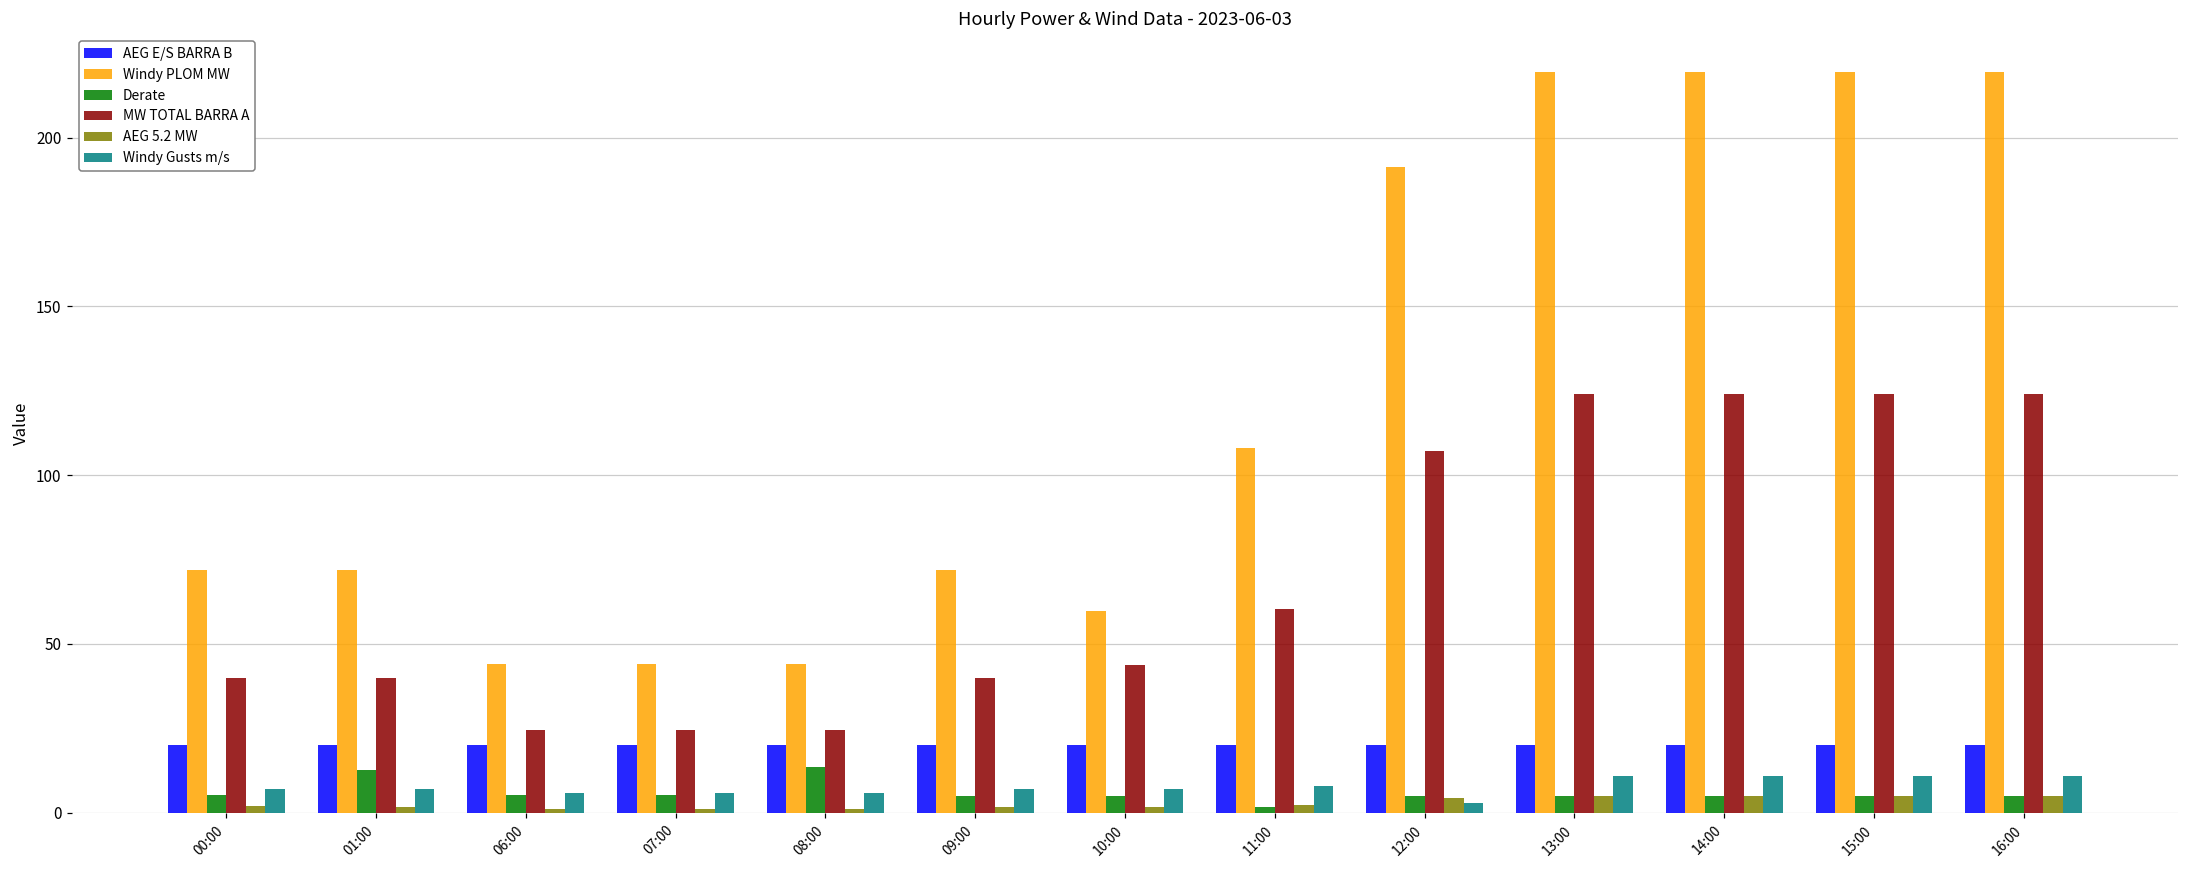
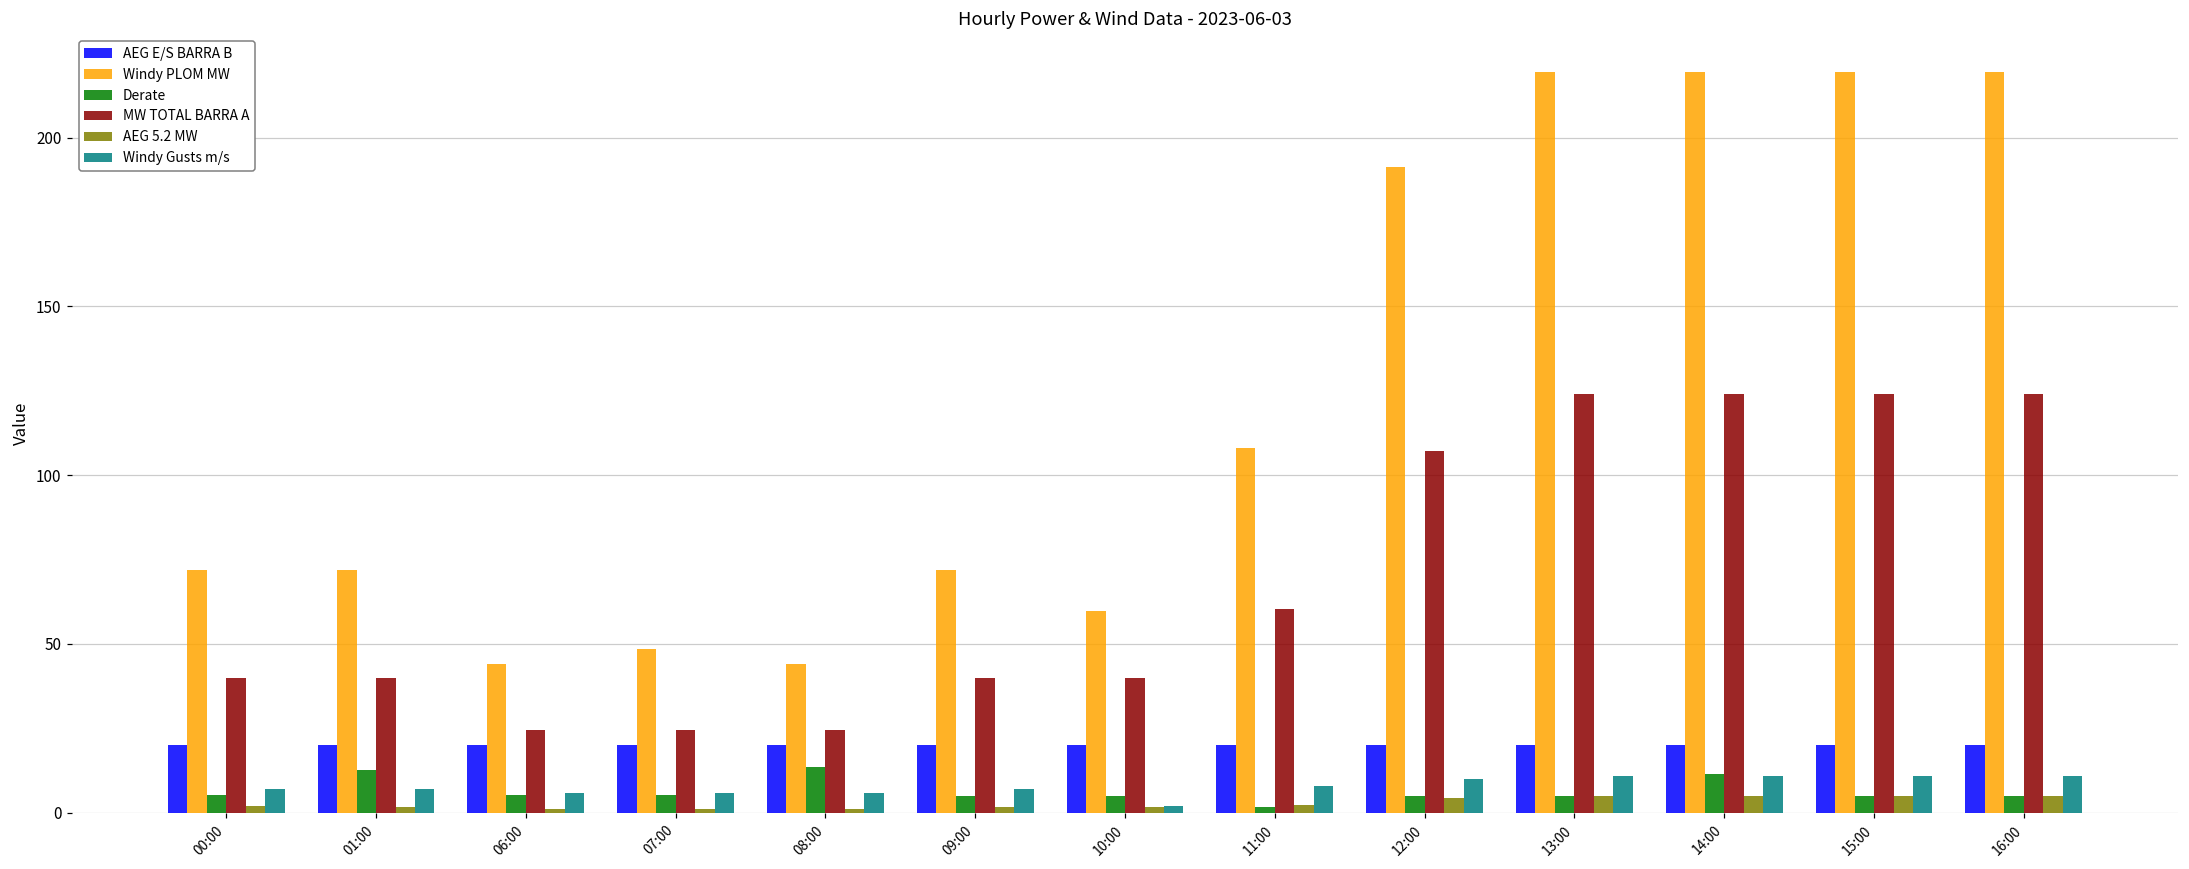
Windy PLOM MW, 07:00: 44 -> 49
MW TOTAL BARRA A, 10:00: 44 -> 40
Windy Gusts m/s, 10:00: 7 -> 2
Windy Gusts m/s, 12:00: 3 -> 10
Derate, 14:00: 5 -> 11
